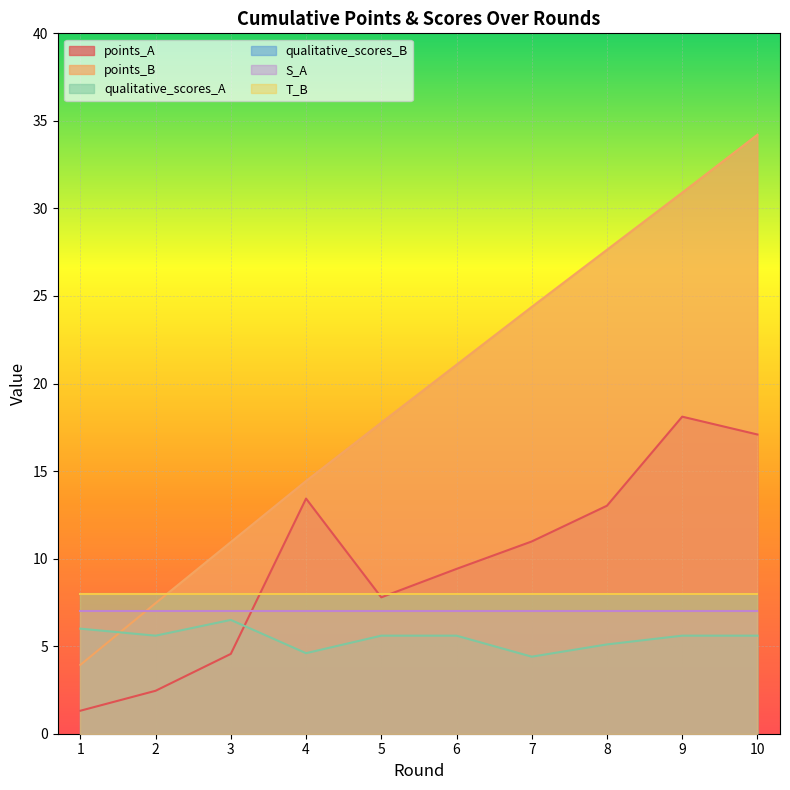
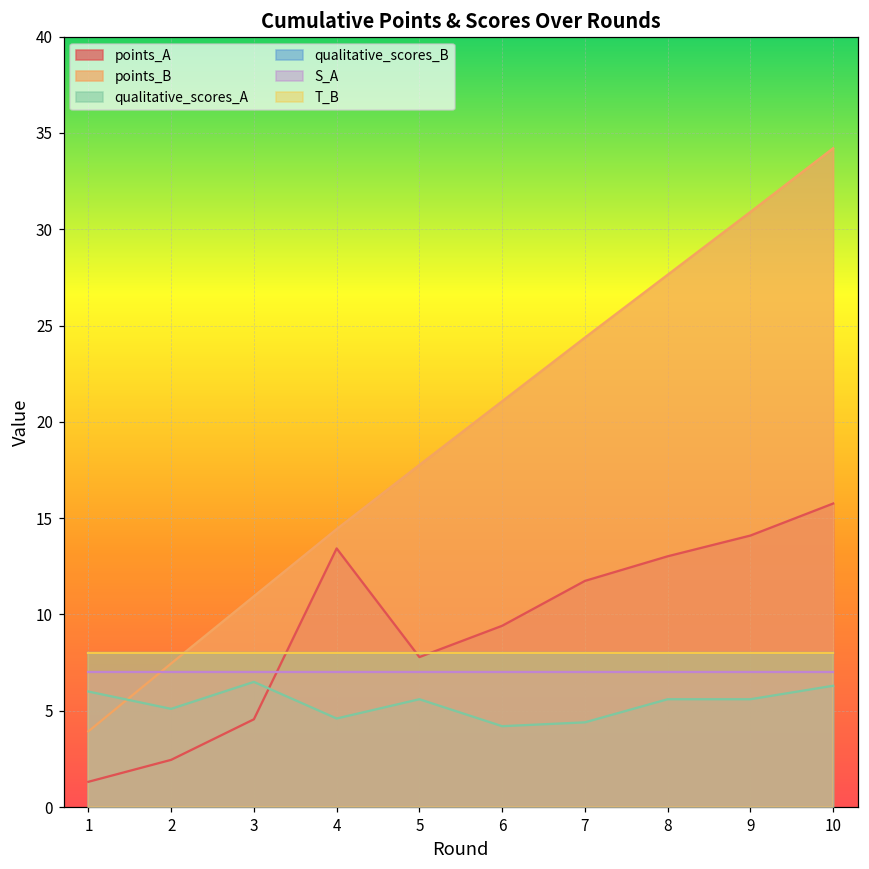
qualitative_scores_A, 2: 5.6 -> 5.1
qualitative_scores_A, 6: 5.6 -> 4.2
points_A, 7: 11.0 -> 11.7
qualitative_scores_A, 8: 5.1 -> 5.6
points_A, 9: 18.1 -> 14.1
points_A, 10: 17.1 -> 15.8
qualitative_scores_A, 10: 5.6 -> 6.3
